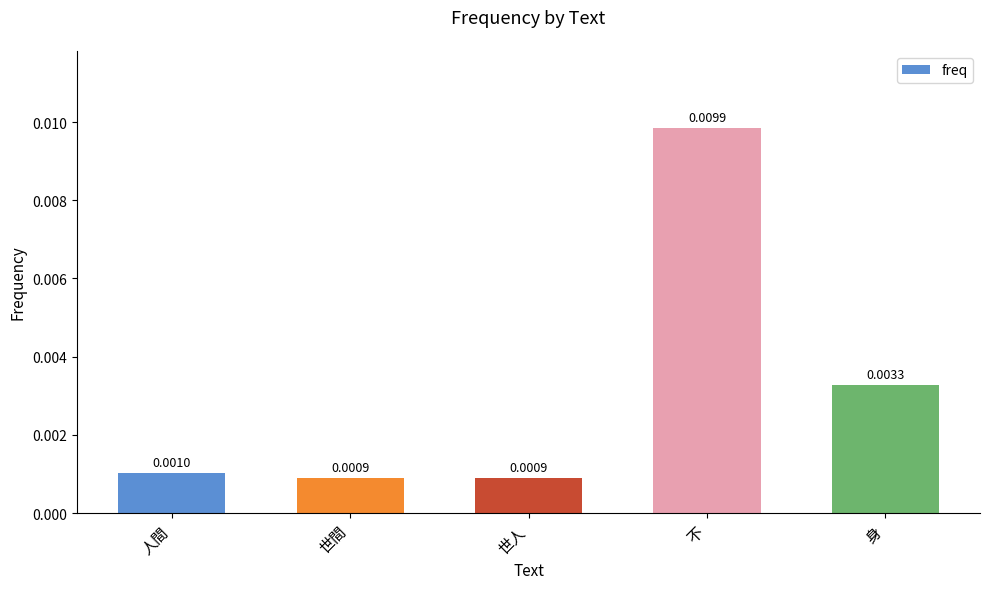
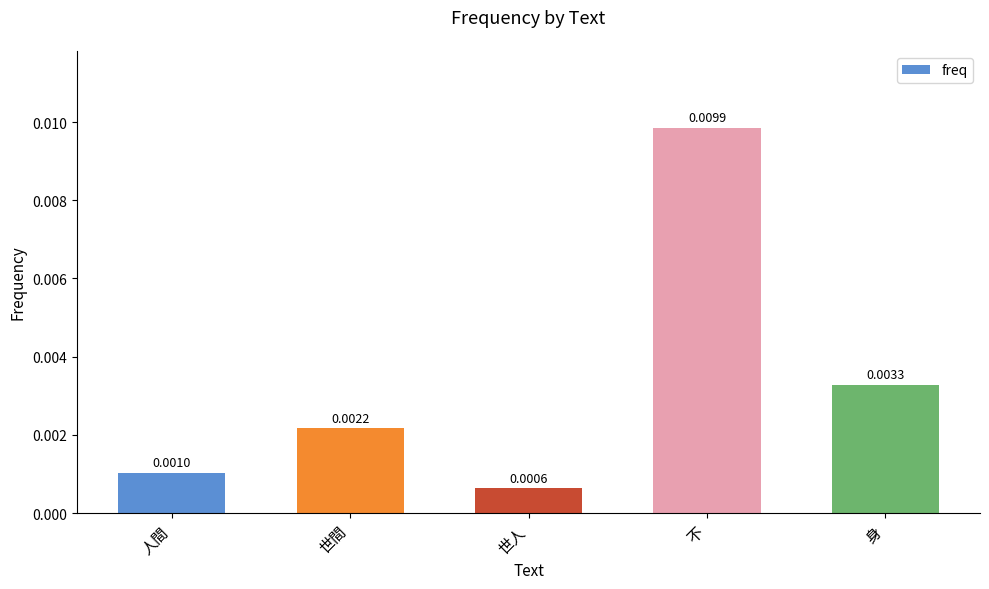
世間: 0.0009 -> 0.0022
世人: 0.0009 -> 0.0006
